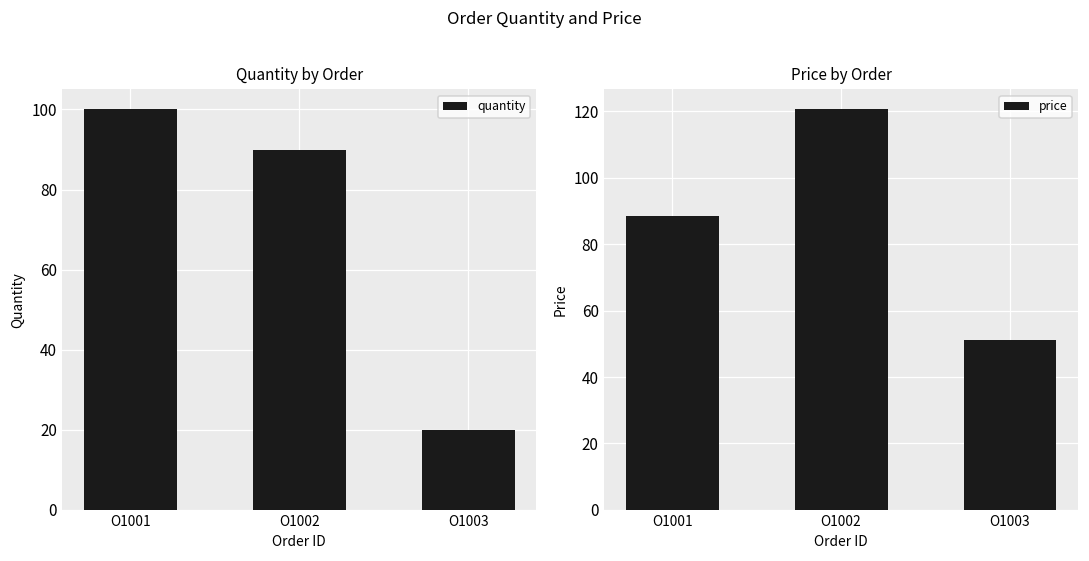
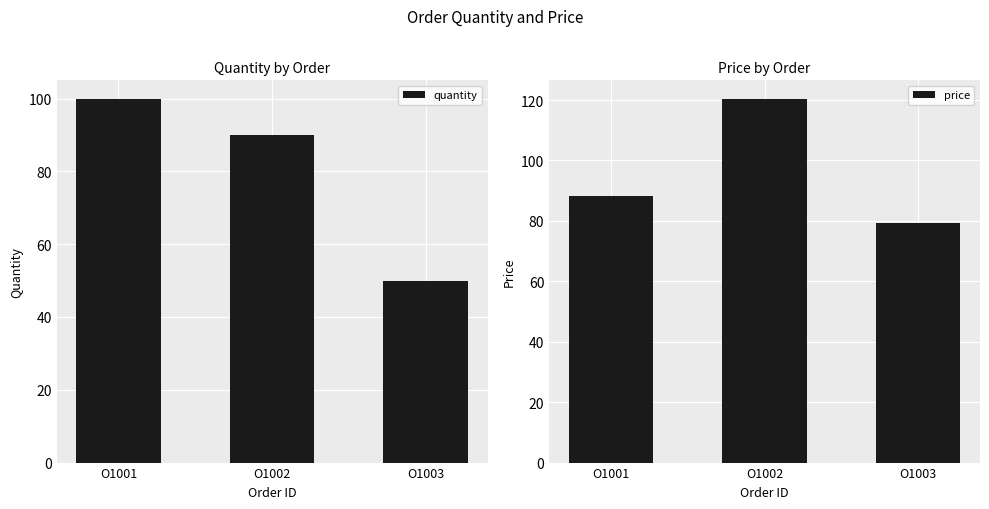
Quantity by Order, O1003: 20 -> 50
Price by Order, O1003: 51 -> 79
